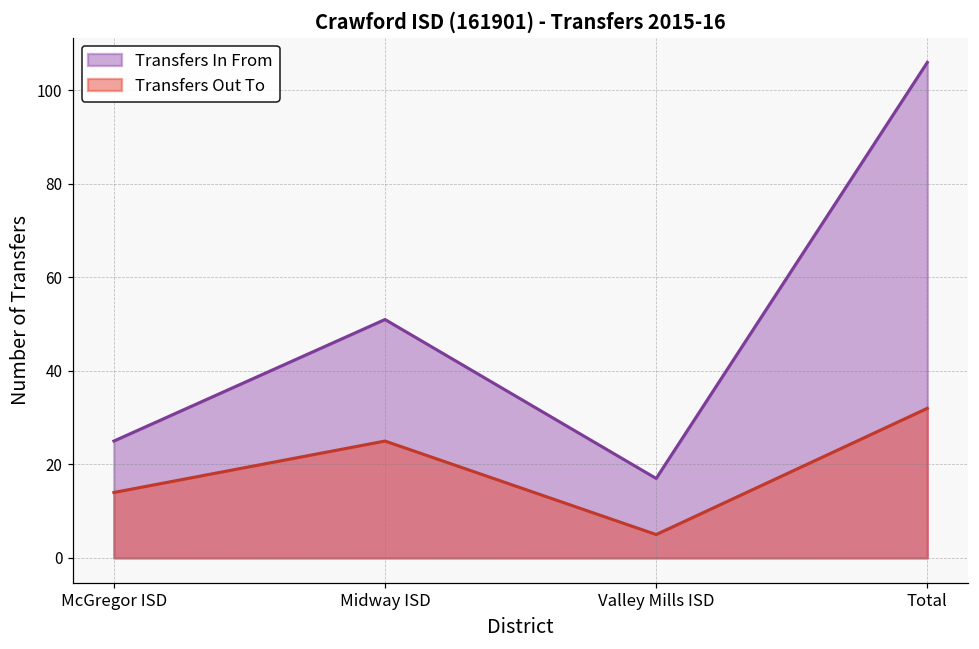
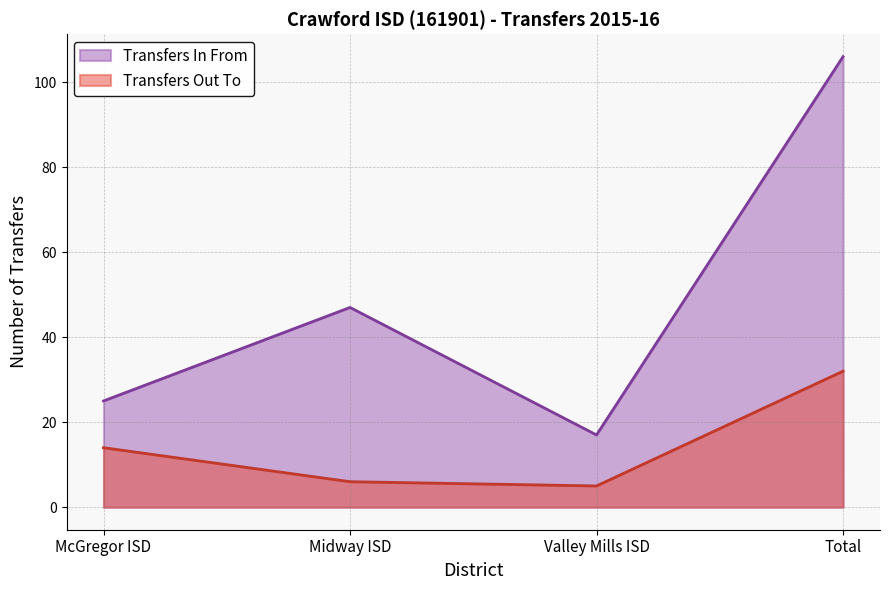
Transfers In From, Midway ISD: 51 -> 47
Transfers Out To, Midway ISD: 25 -> 6
